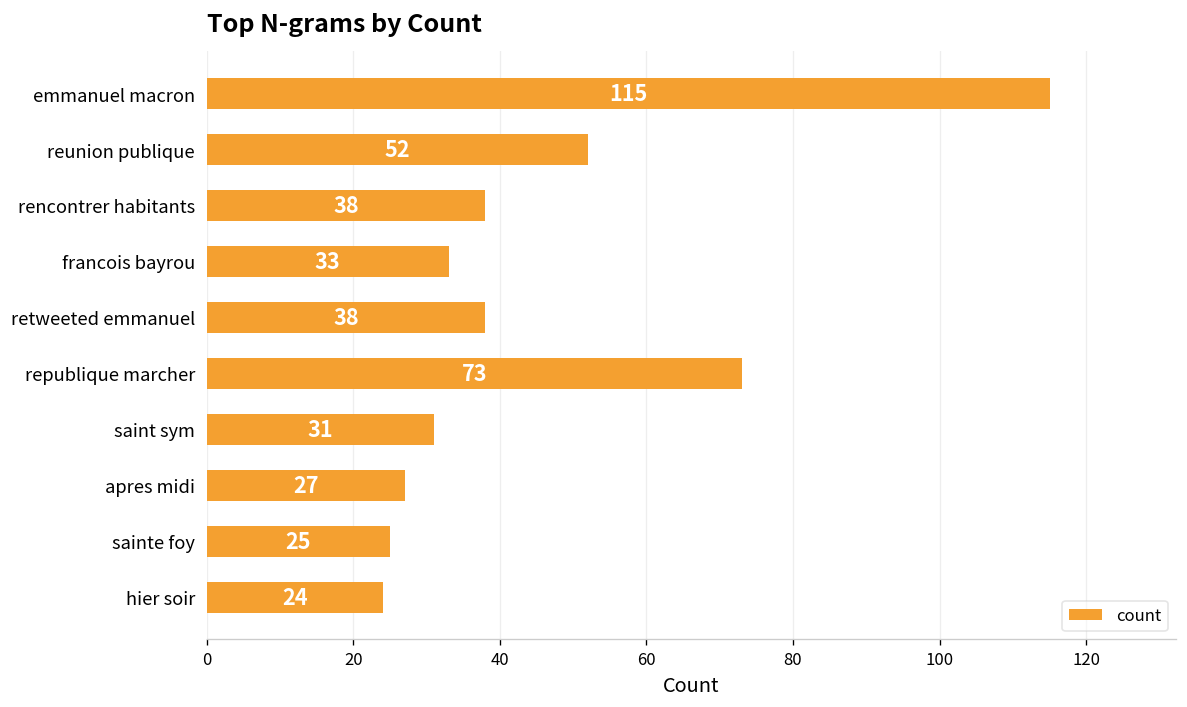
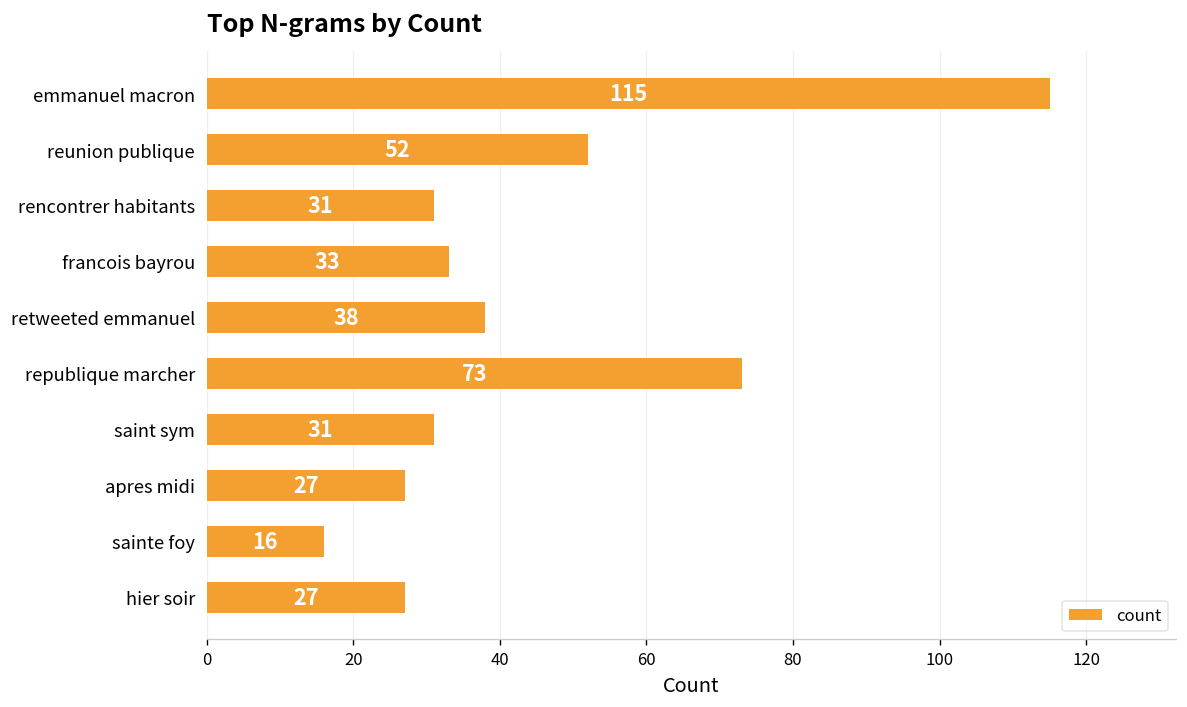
rencontrer habitants: 38 -> 31
sainte foy: 25 -> 16
hier soir: 24 -> 27
